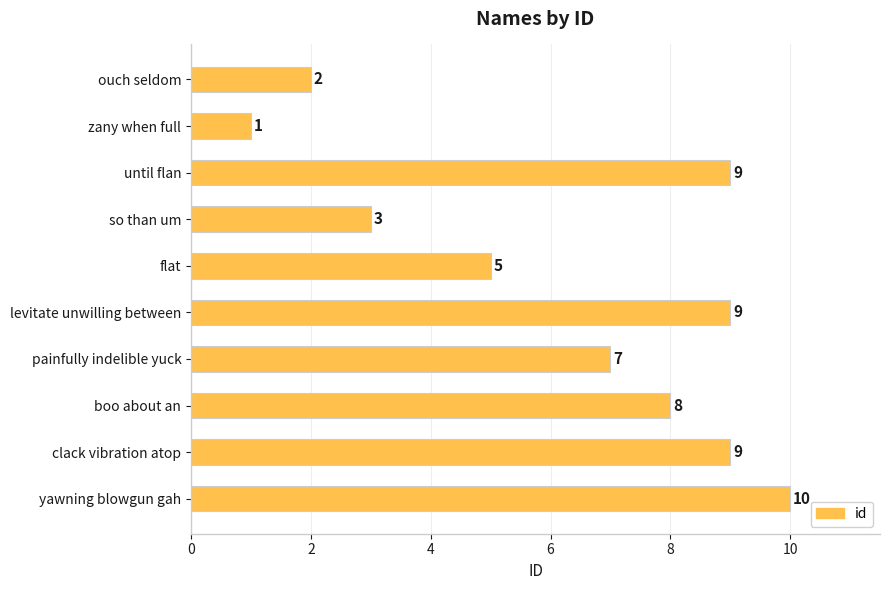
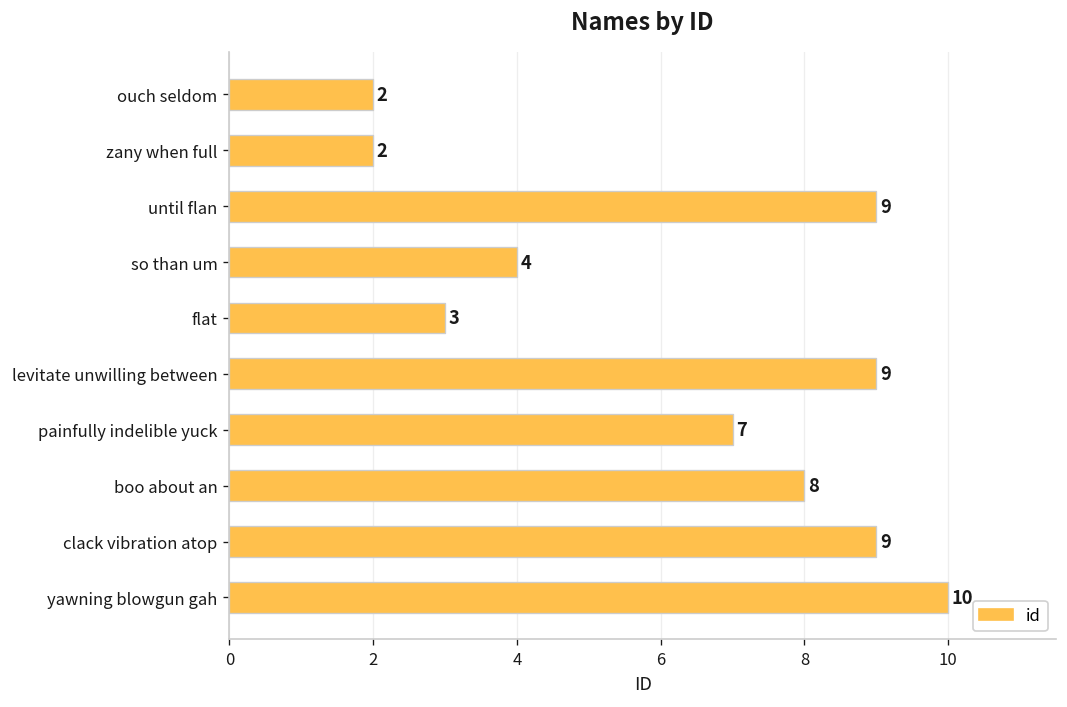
zany when full: 1 -> 2
so than um: 3 -> 4
flat: 5 -> 3
